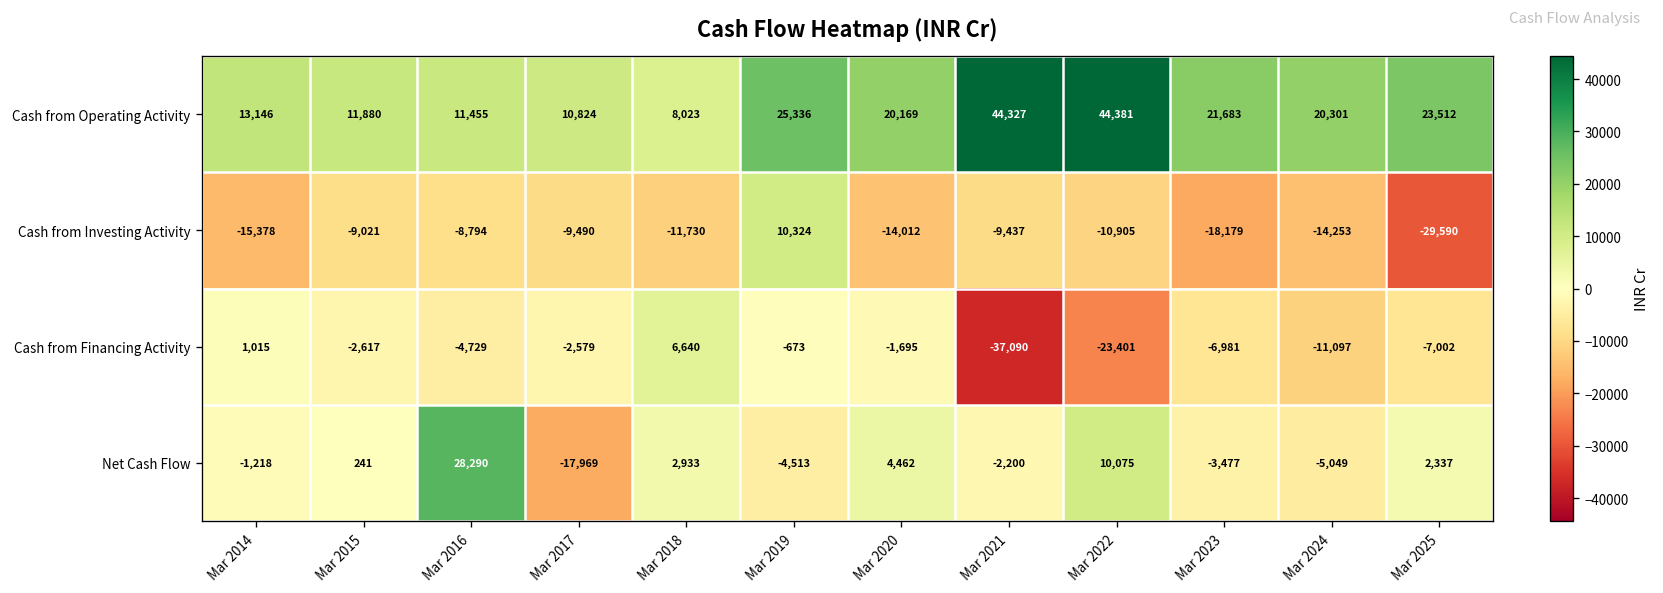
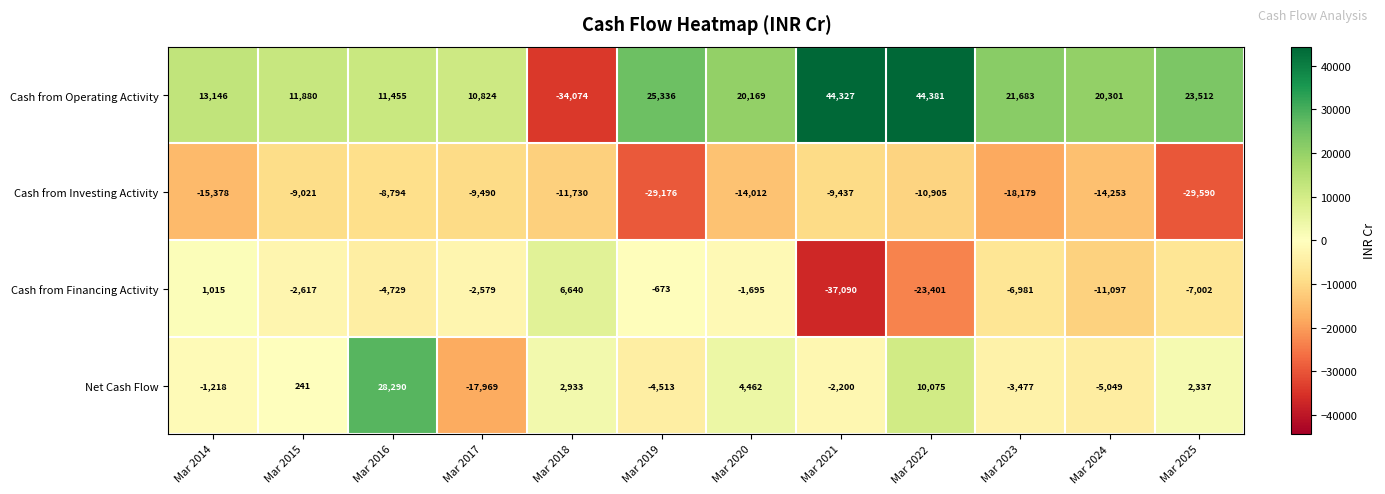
Cash from Operating Activity, Mar 2018: 8,023 -> -34,074
Cash from Investing Activity, Mar 2019: 10,324 -> -29,176
